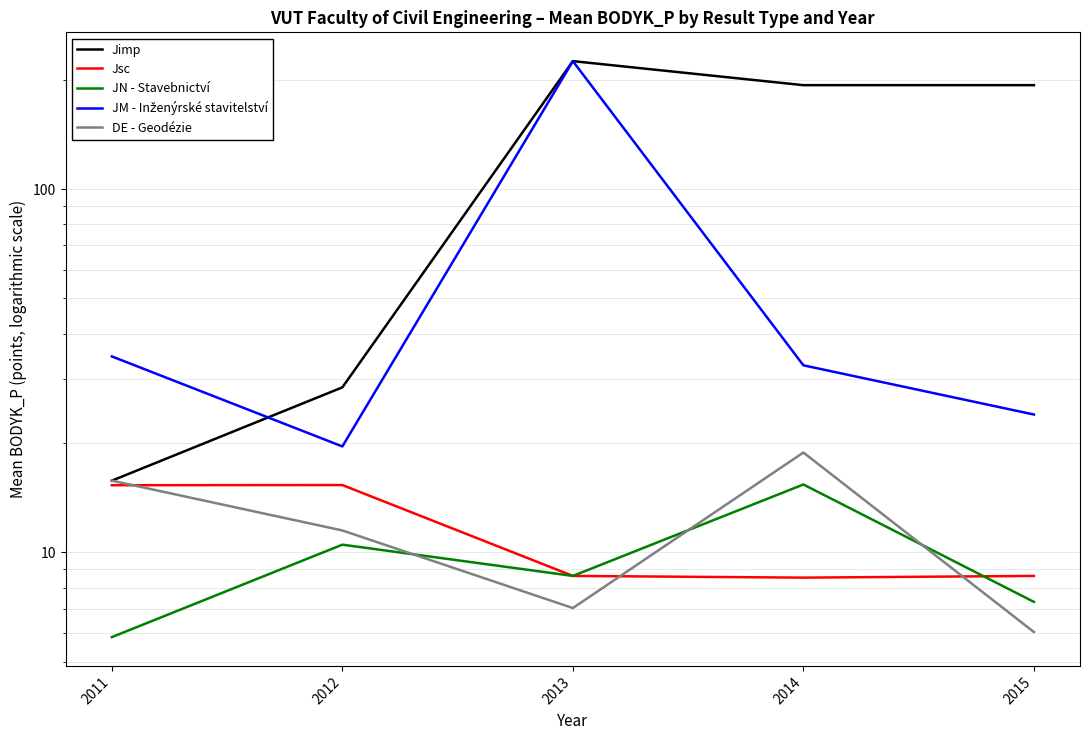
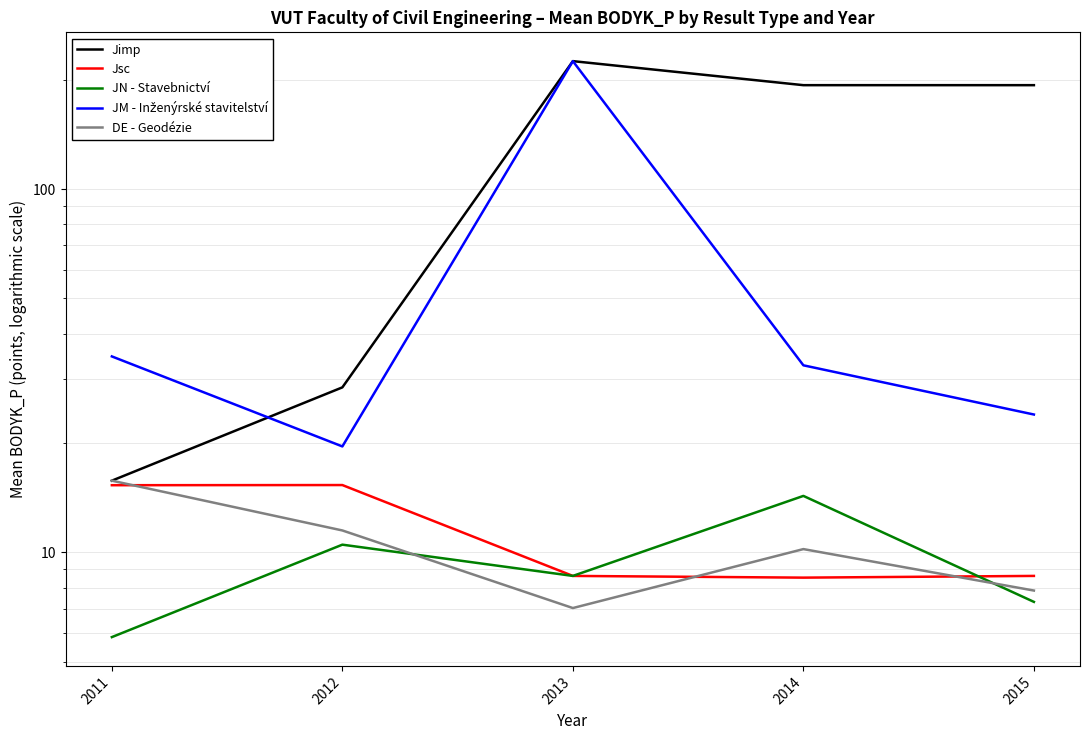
JN - Stavebnictví, 2014: 15.4 -> 14.3
DE - Geodézie, 2014: 19 -> 10.2
DE - Geodézie, 2015: 6.0 -> 7.8
